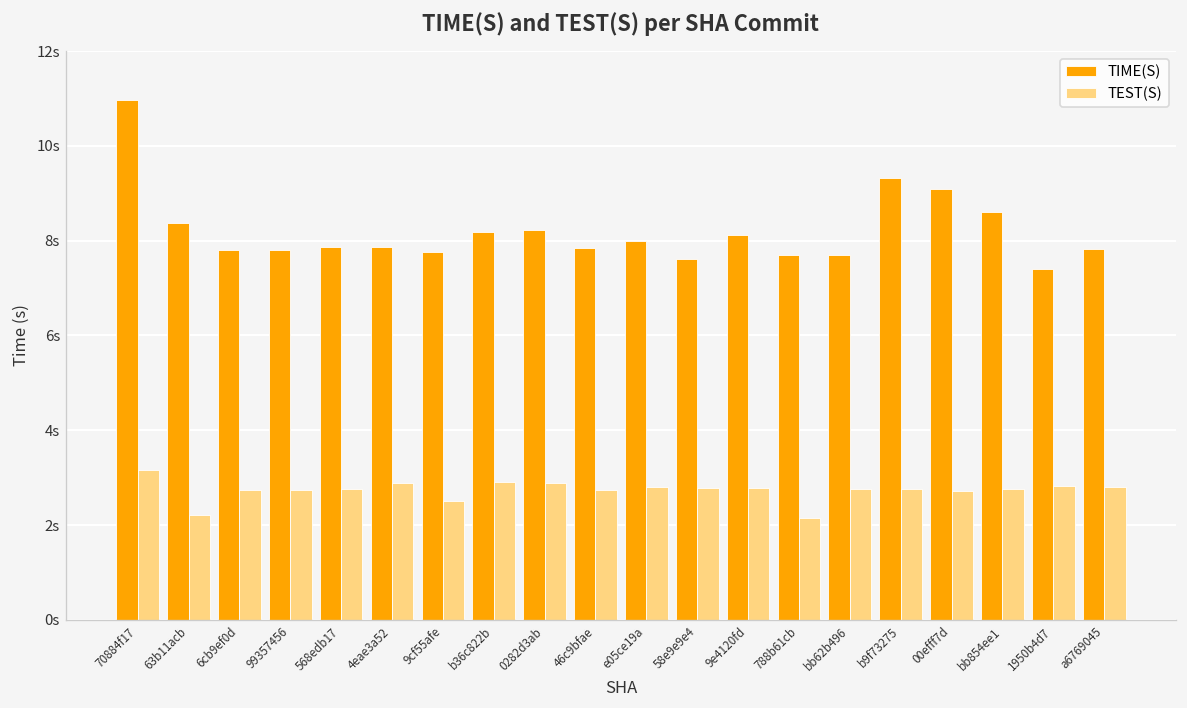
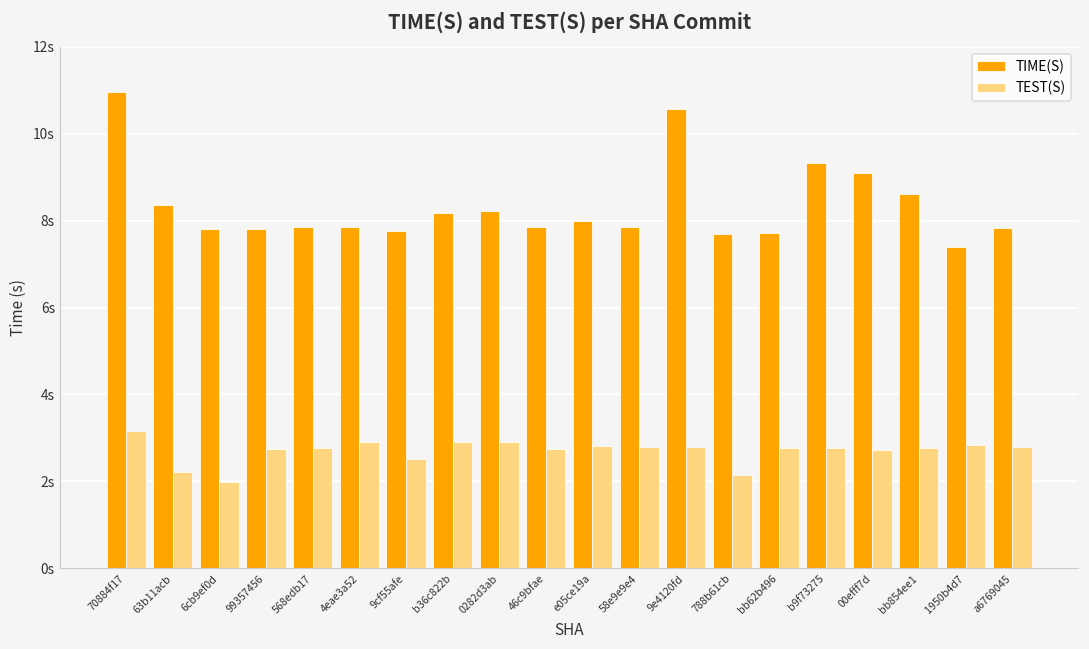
TEST(S), 6cb9ef0d: 2.7s -> 2.0s
TIME(S), 58e9e9e4: 7.6s -> 7.9s
TIME(S), 9e4120fd: 8.1s -> 10.6s
